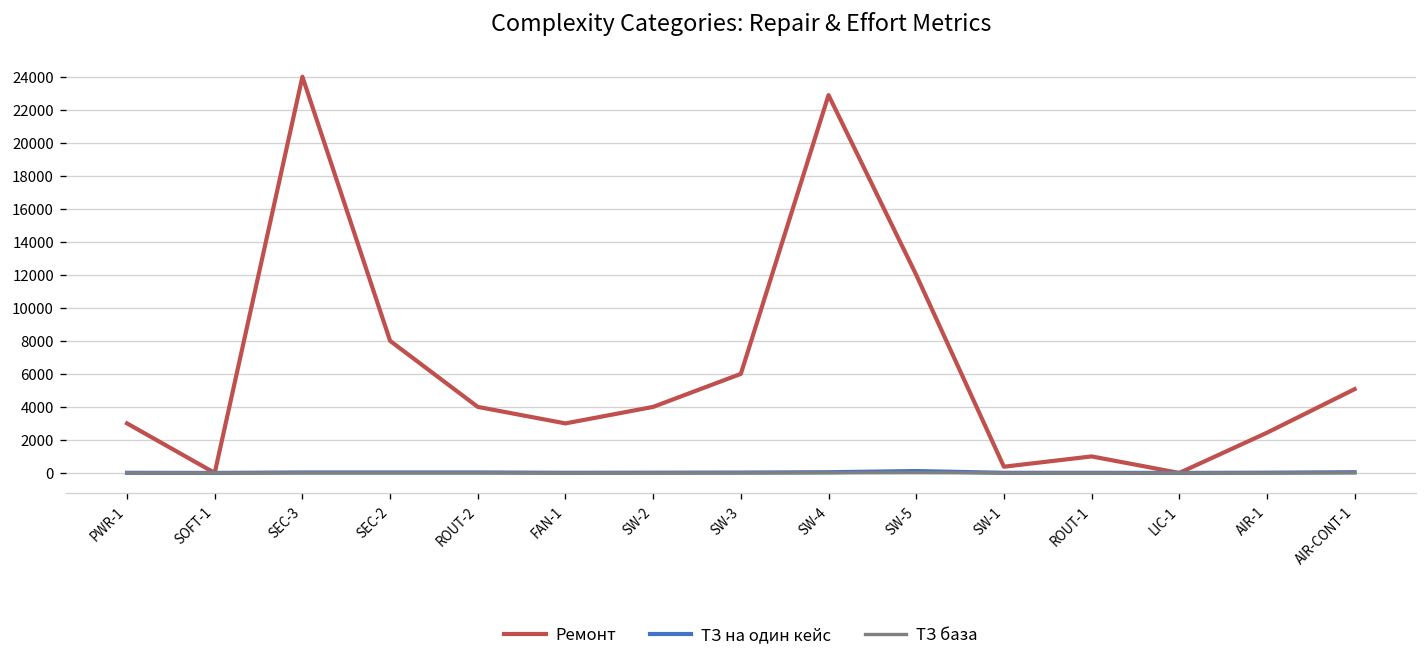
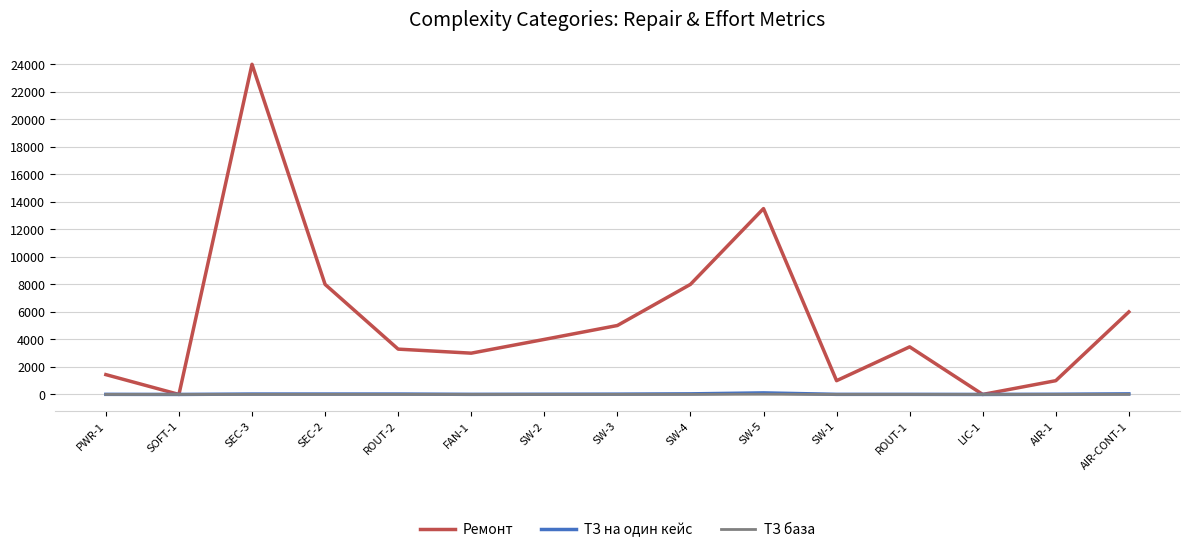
Ремонт, PWR-1: 3000 -> 1400
Ремонт, ROUT-2: 4000 -> 3300
Ремонт, SW-3: 6000 -> 5000
Ремонт, SW-4: 22900 -> 8000
Ремонт, SW-5: 12000 -> 13500
Ремонт, SW-1: 400 -> 1000
Ремонт, ROUT-1: 1000 -> 3500
Ремонт, AIR-1: 2400 -> 1000
Ремонт, AIR-CONT-1: 5100 -> 6000
